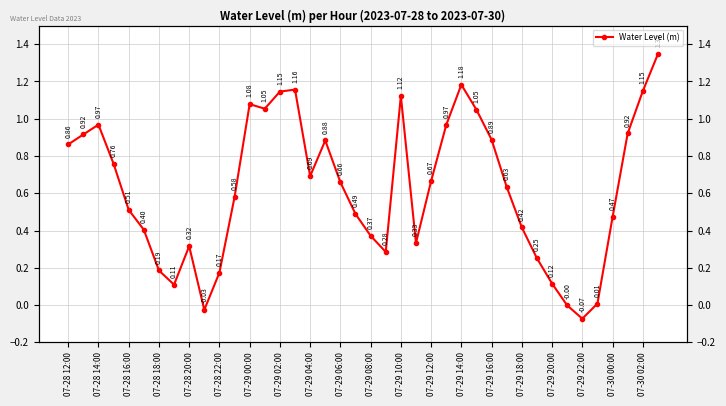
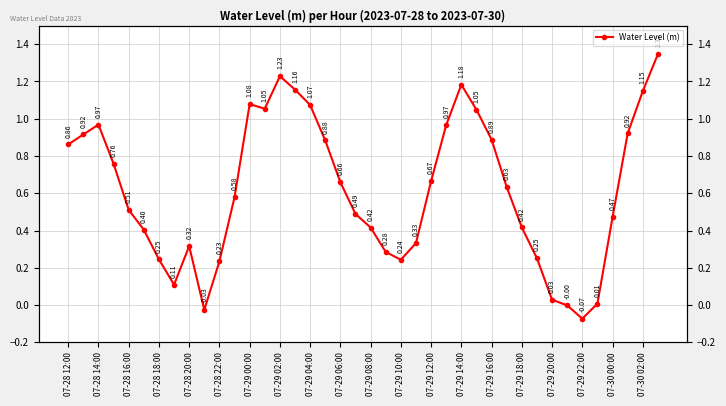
07-28 18:00: 0.19 -> 0.25
07-28 22:00: 0.17 -> 0.23
07-29 02:00: 1.15 -> 1.23
07-29 04:00: 0.69 -> 1.07
07-29 08:00: 0.37 -> 0.42
07-29 10:00: 1.12 -> 0.24
07-29 20:00: 0.12 -> 0.03
